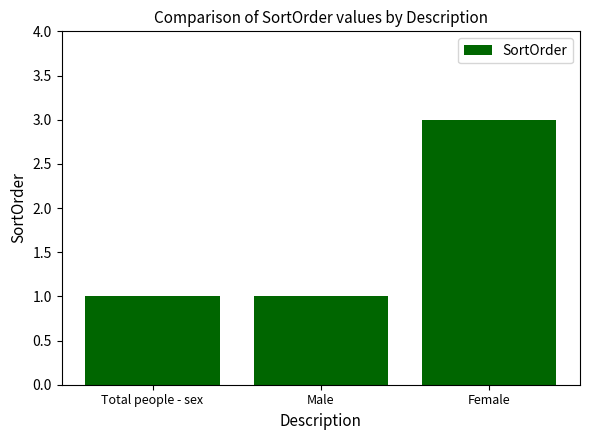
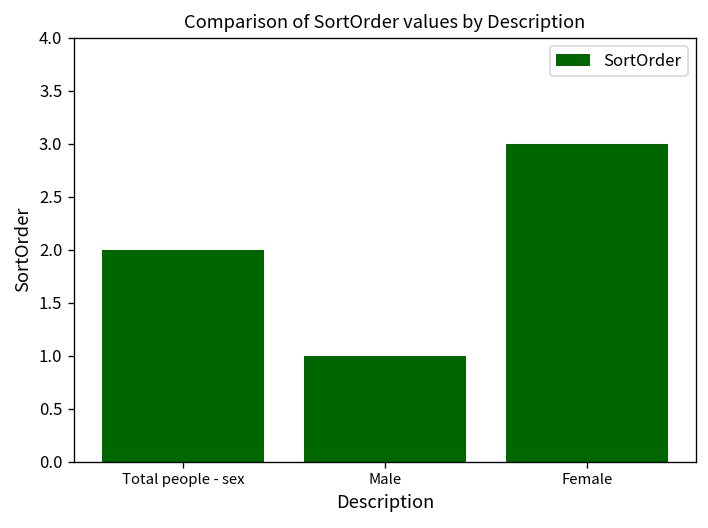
Total people - sex: 1 -> 2
